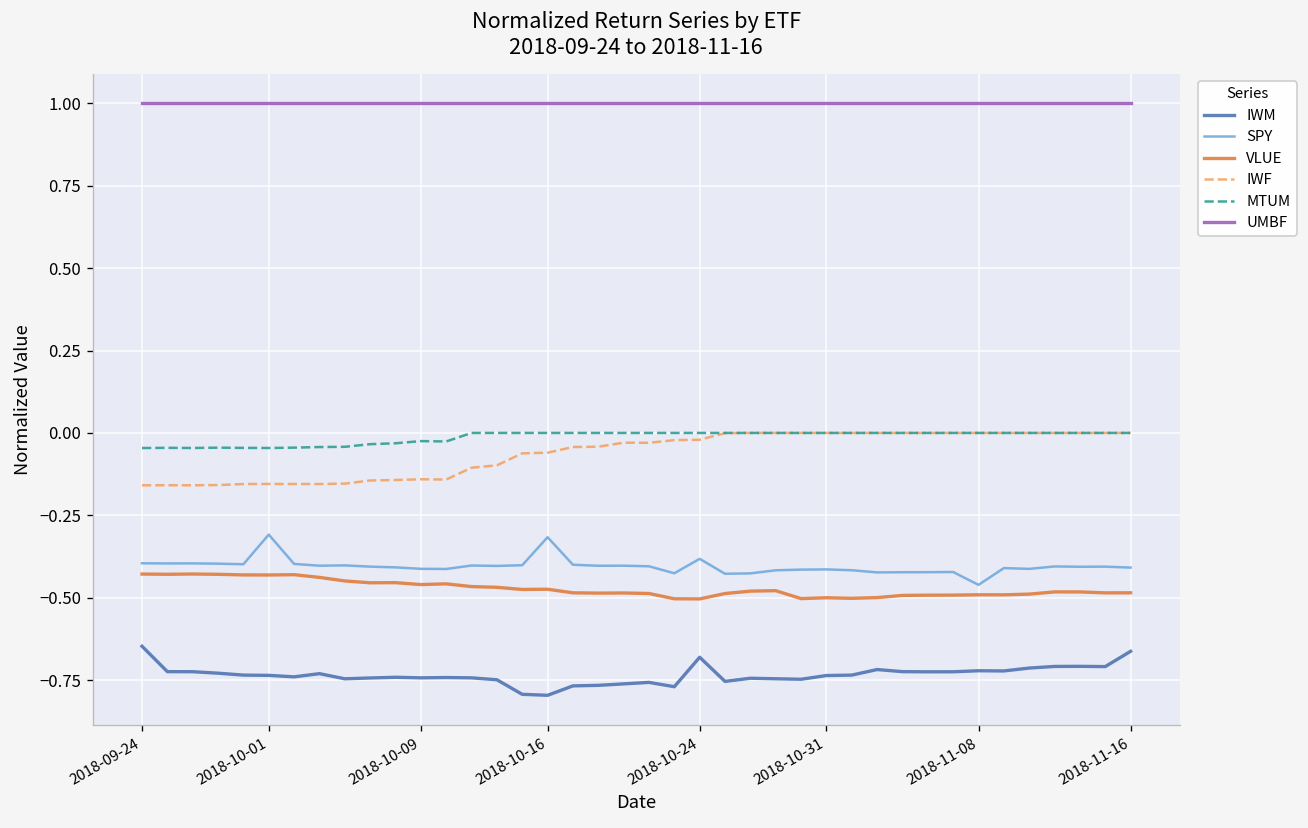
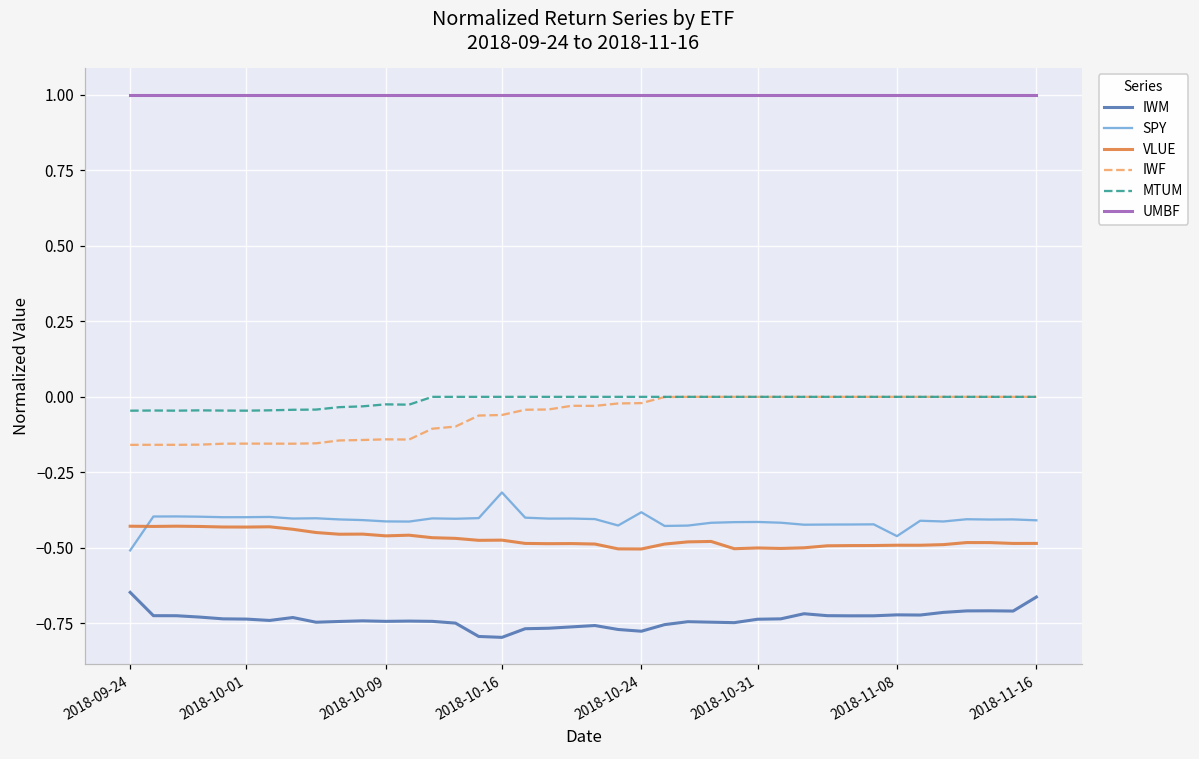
SPY, 2018-09-24: -0.40 -> -0.51
SPY, 2018-10-01: -0.31 -> -0.40
IWM, 2018-10-24: -0.68 -> -0.78
